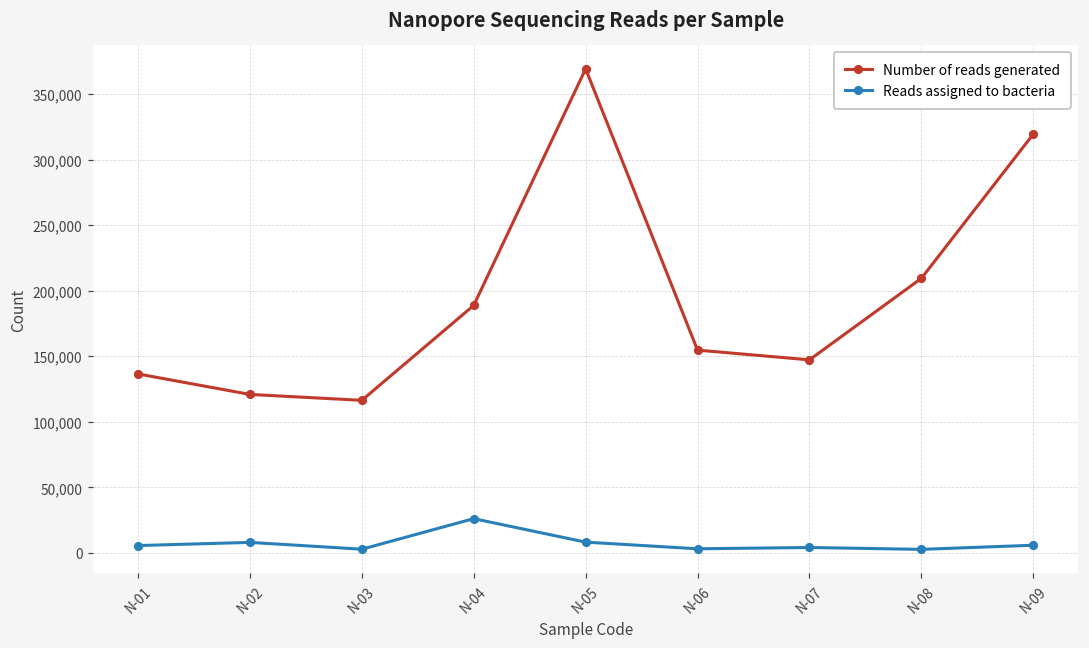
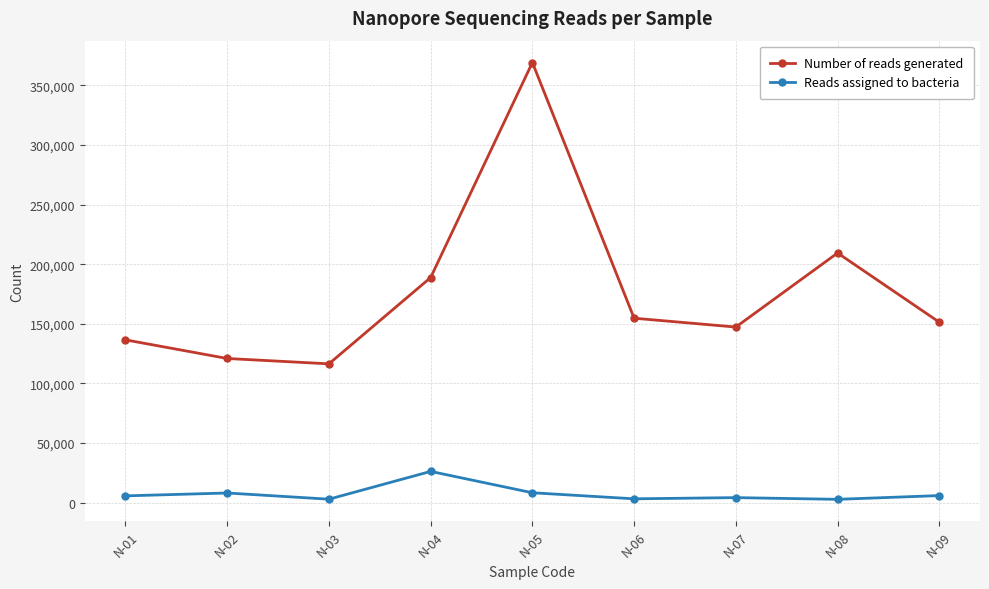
Number of reads generated, N-09: 319,000 -> 151,000
